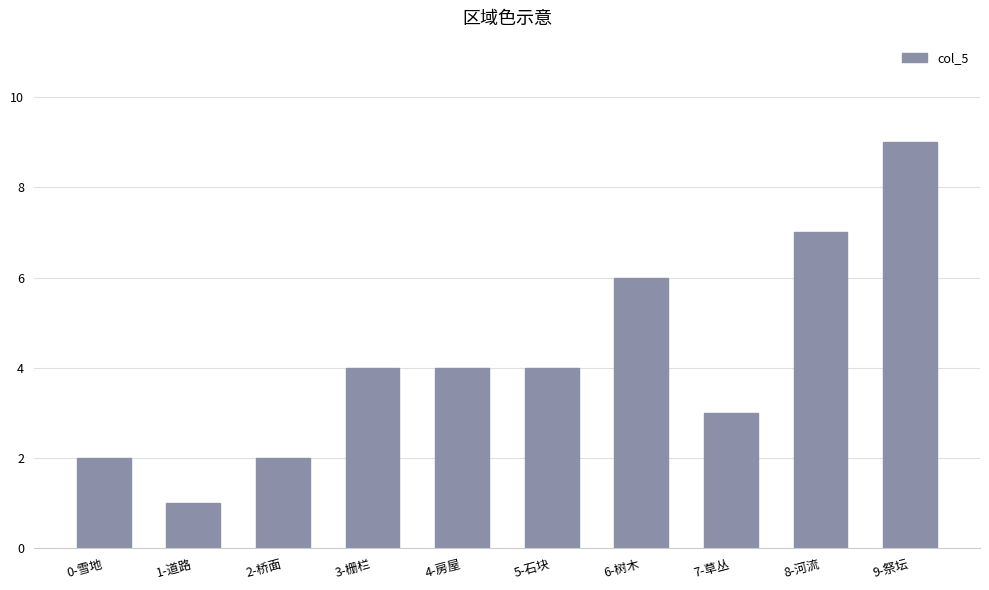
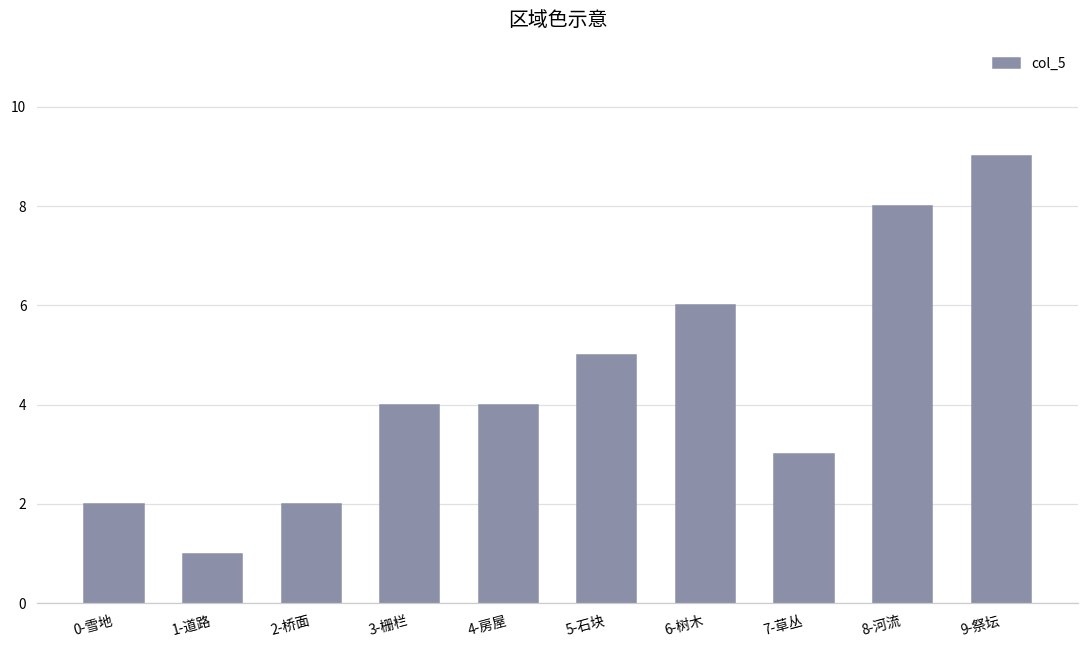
5-石块: 4 -> 5
8-河流: 7 -> 8
